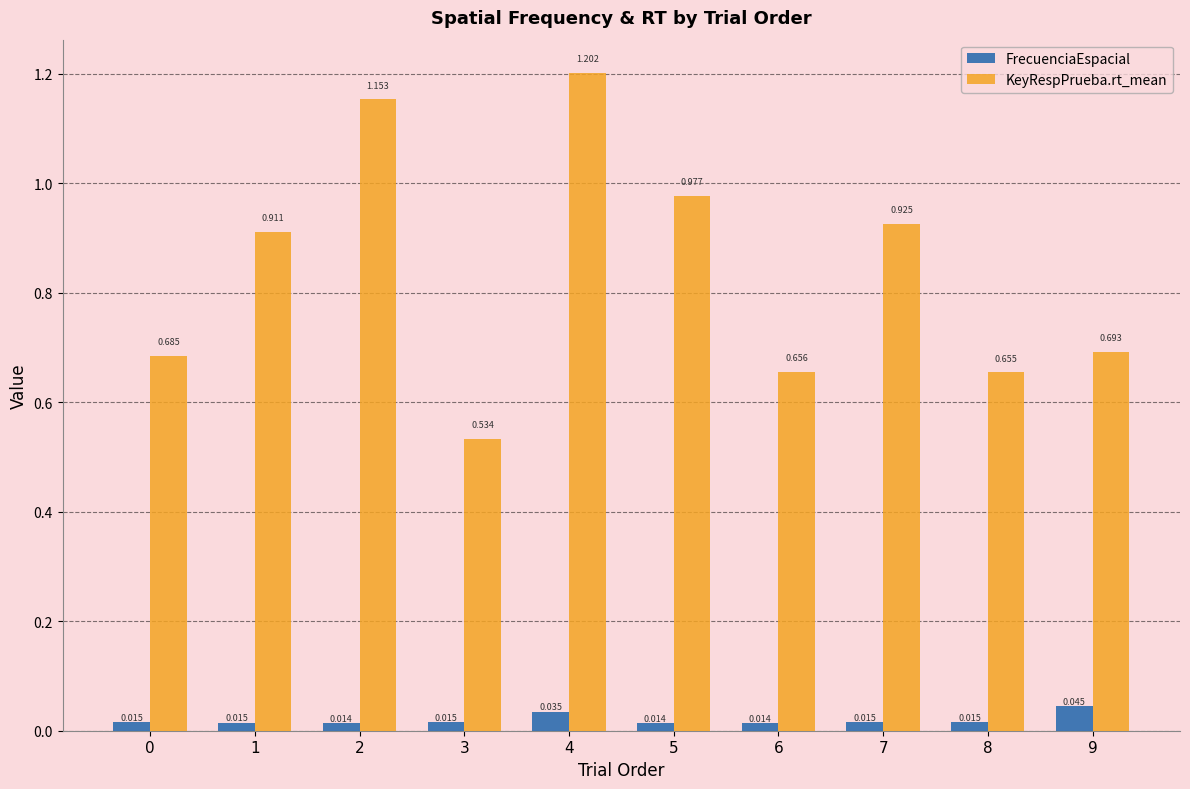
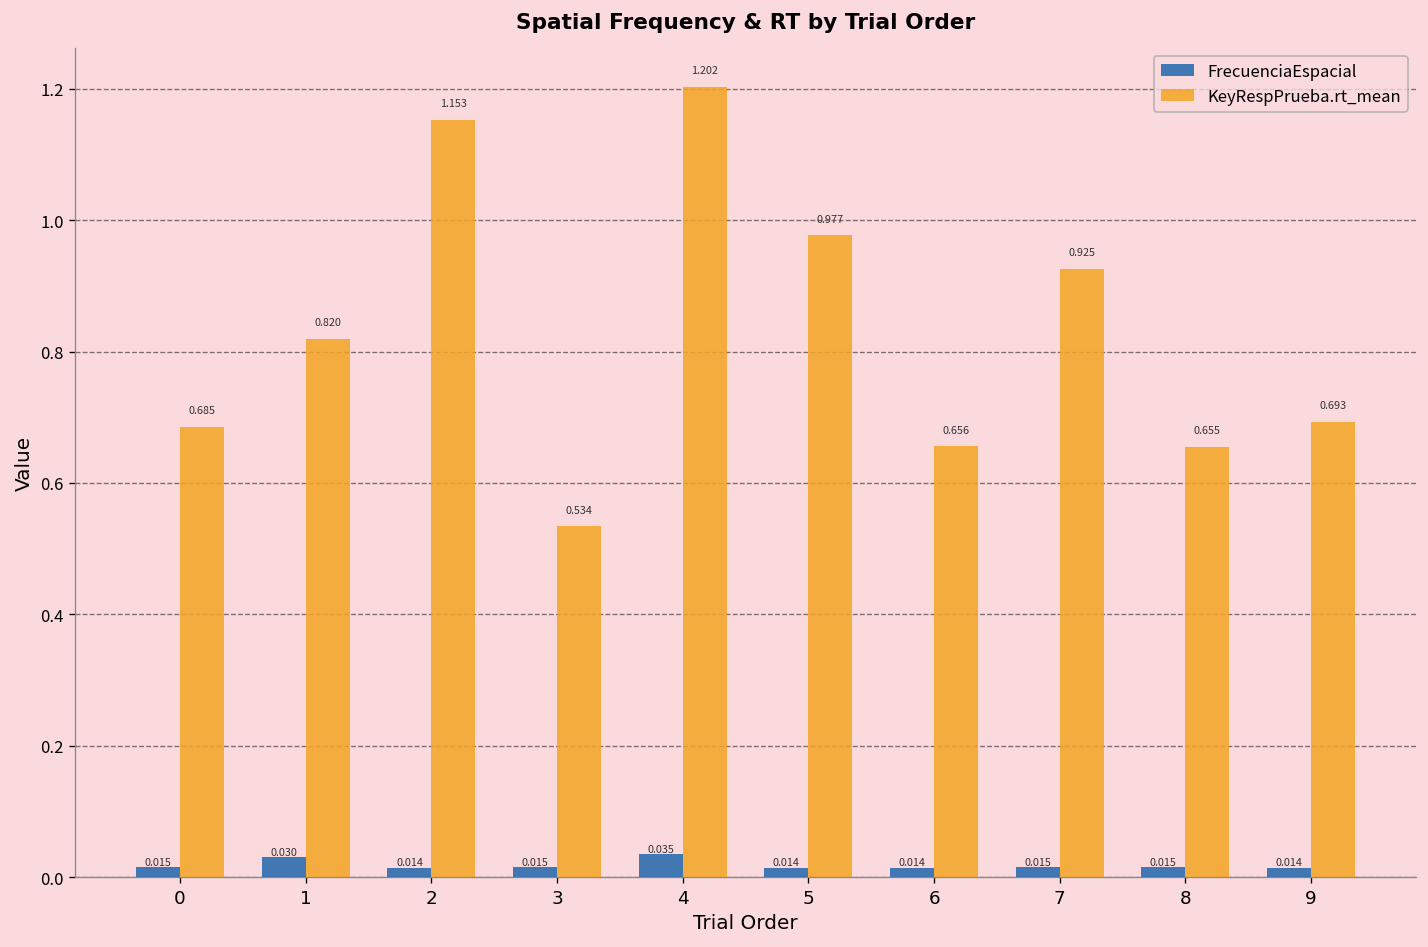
FrecuenciaEspacial, 1: 0.015 -> 0.030
KeyRespPrueba.rt_mean, 1: 0.911 -> 0.820
FrecuenciaEspacial, 9: 0.045 -> 0.014
